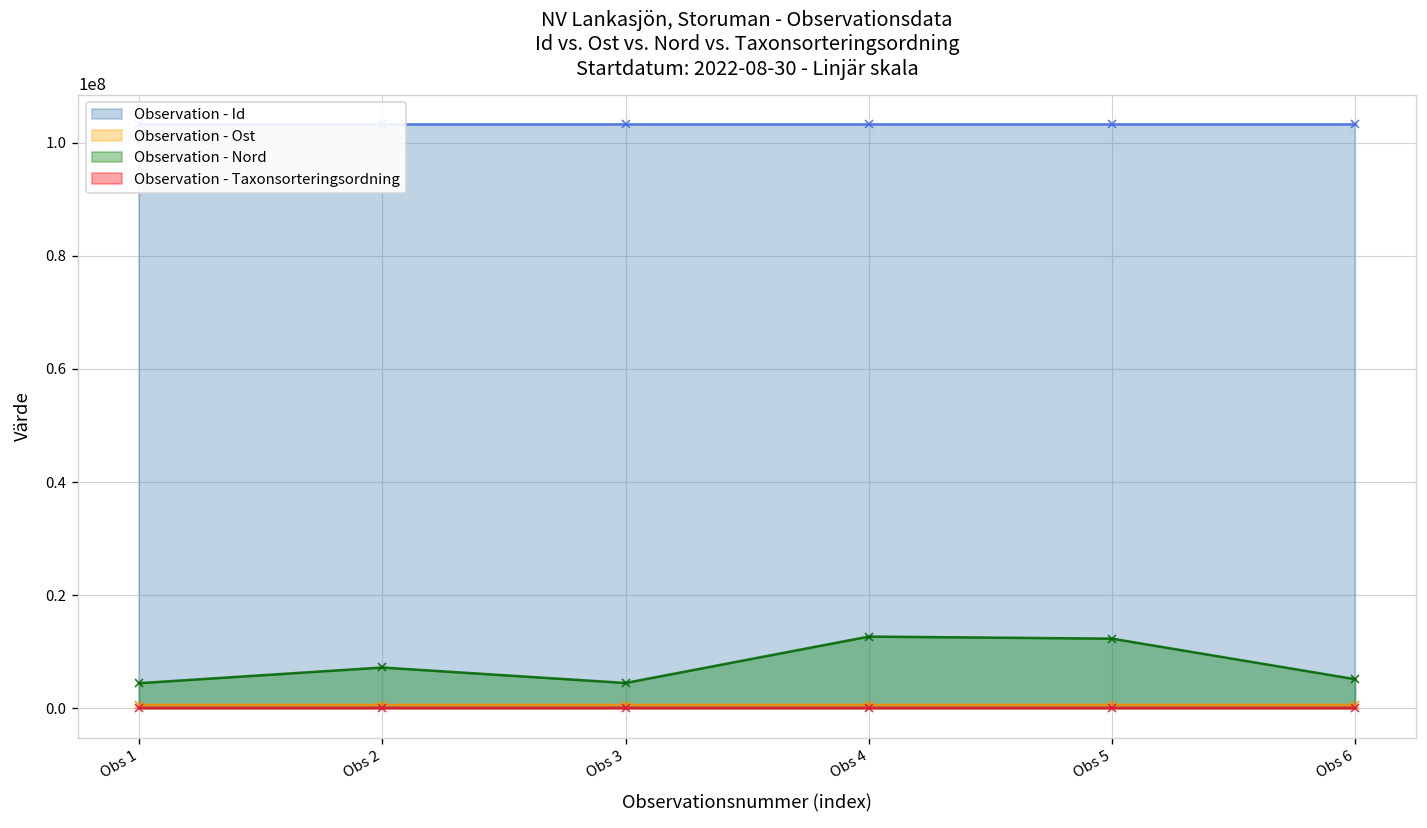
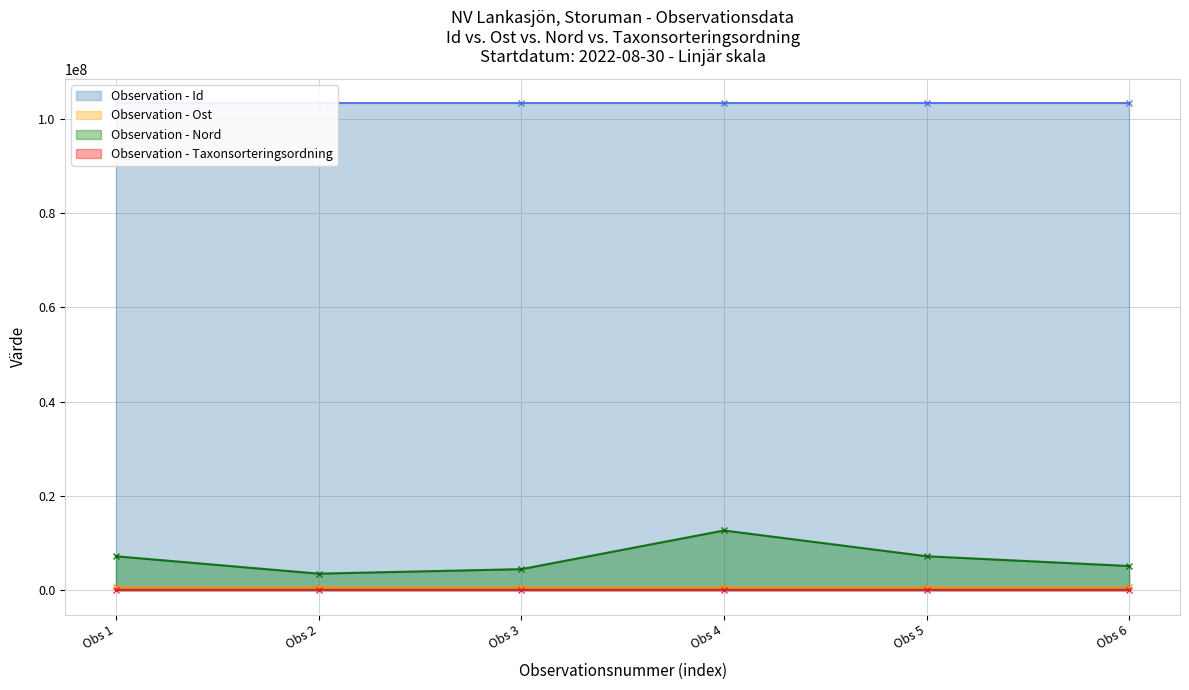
Observation - Nord, Obs 1: 4000000 -> 7000000
Observation - Nord, Obs 2: 7000000 -> 4000000
Observation - Nord, Obs 5: 12000000 -> 7000000
